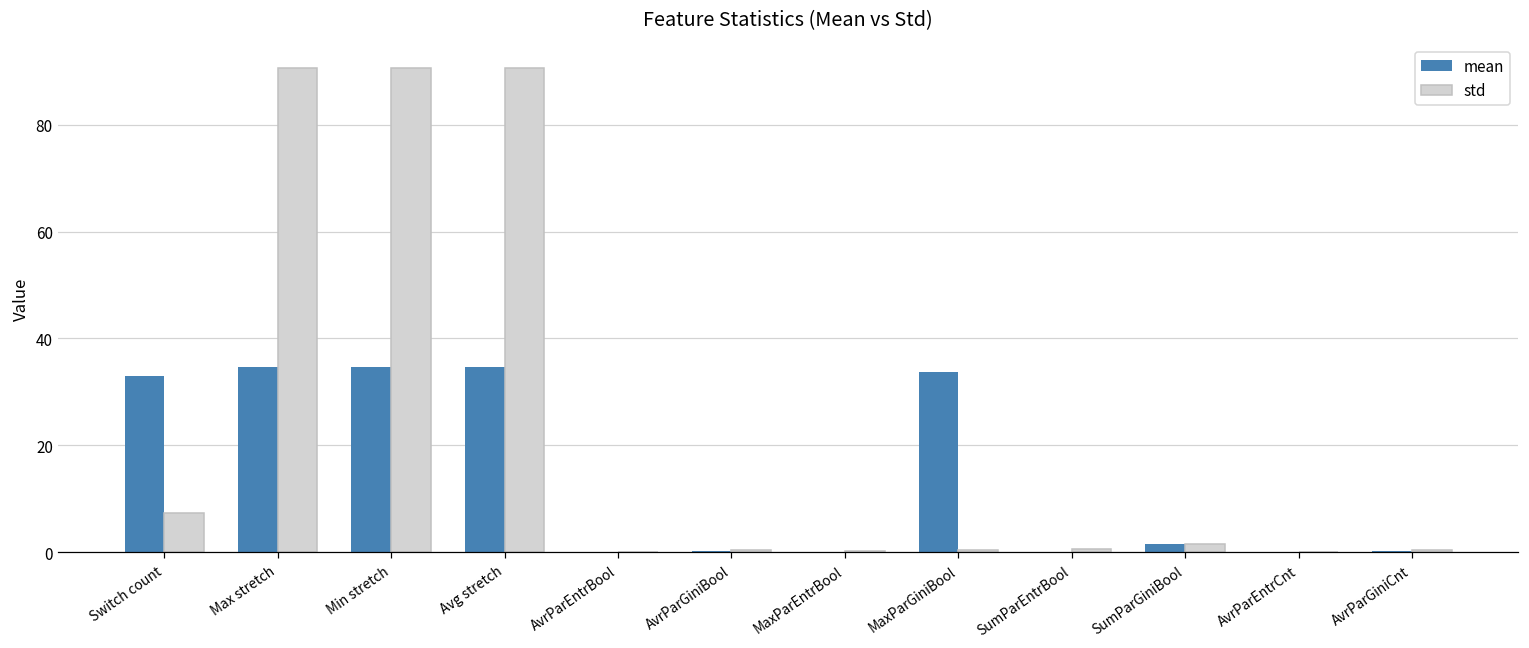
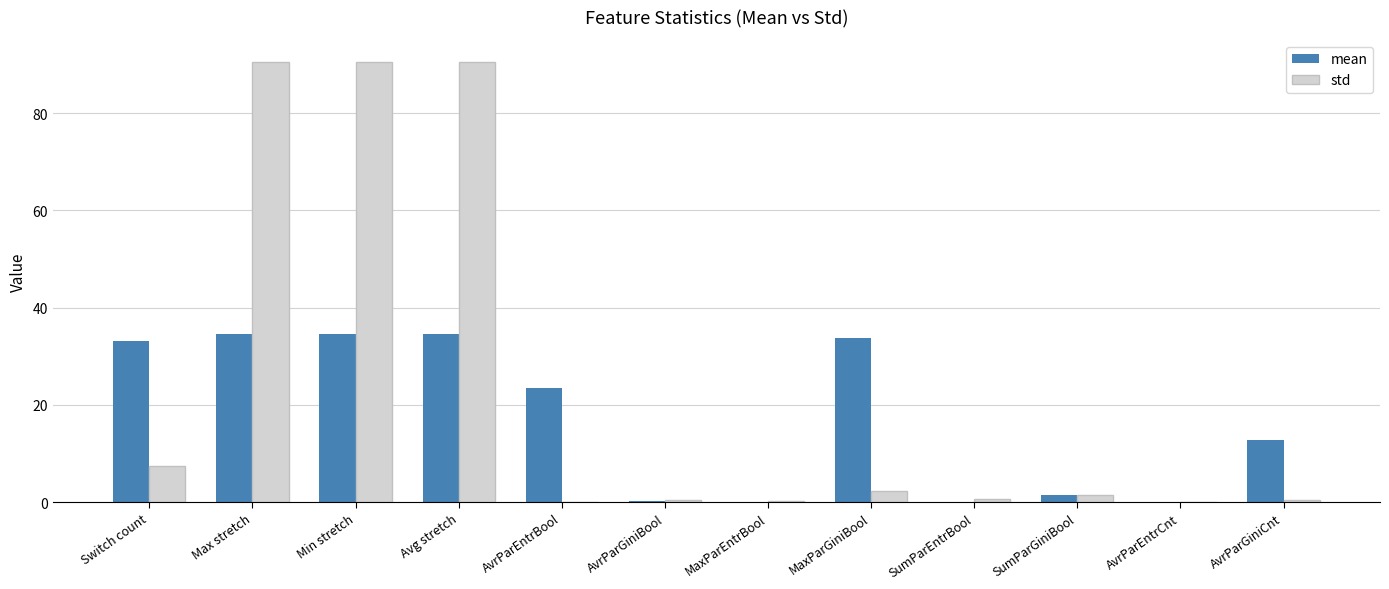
mean, AvrParEntrBool: 0 -> 24
std, MaxParGiniBool: 0 -> 2
mean, AvrParGiniCnt: 0 -> 13
